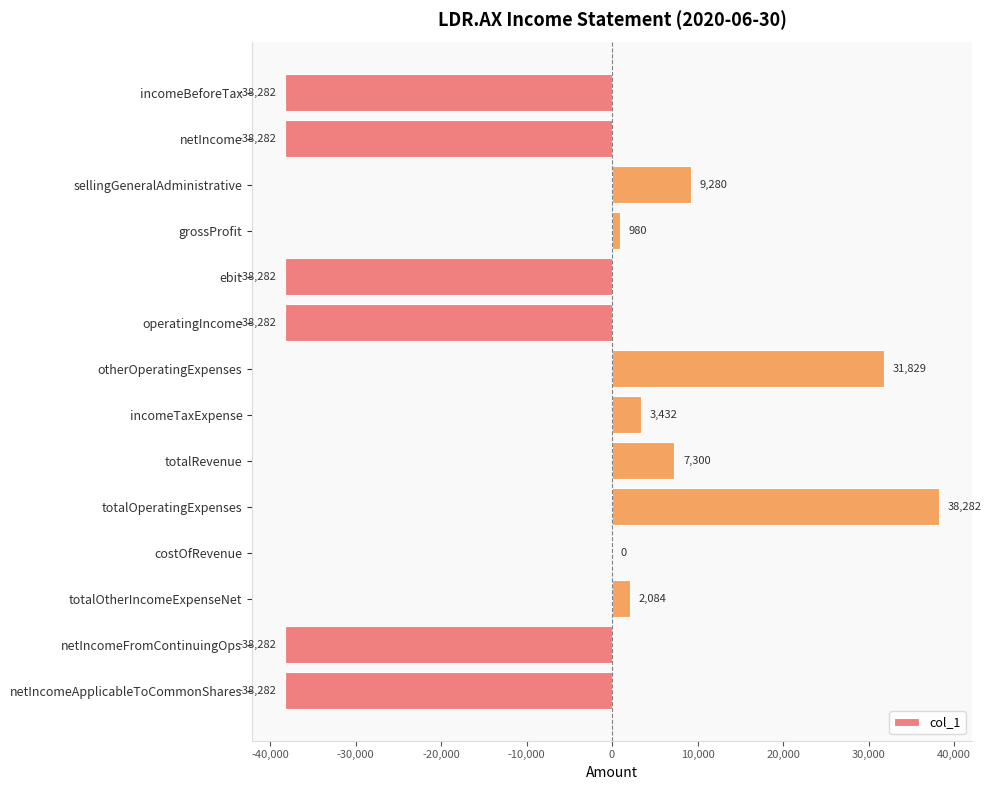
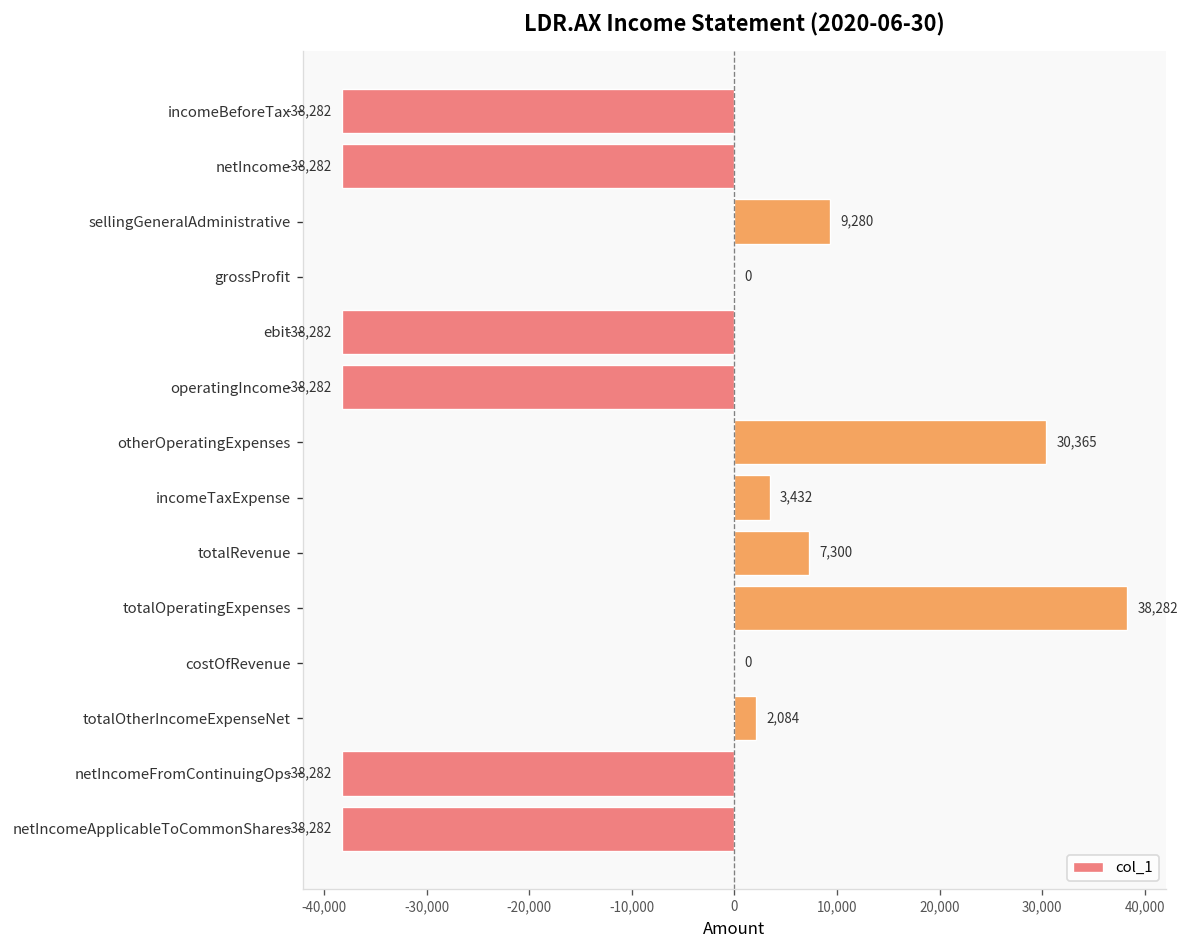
grossProfit: 980 -> 0
otherOperatingExpenses: 31,829 -> 30,365
